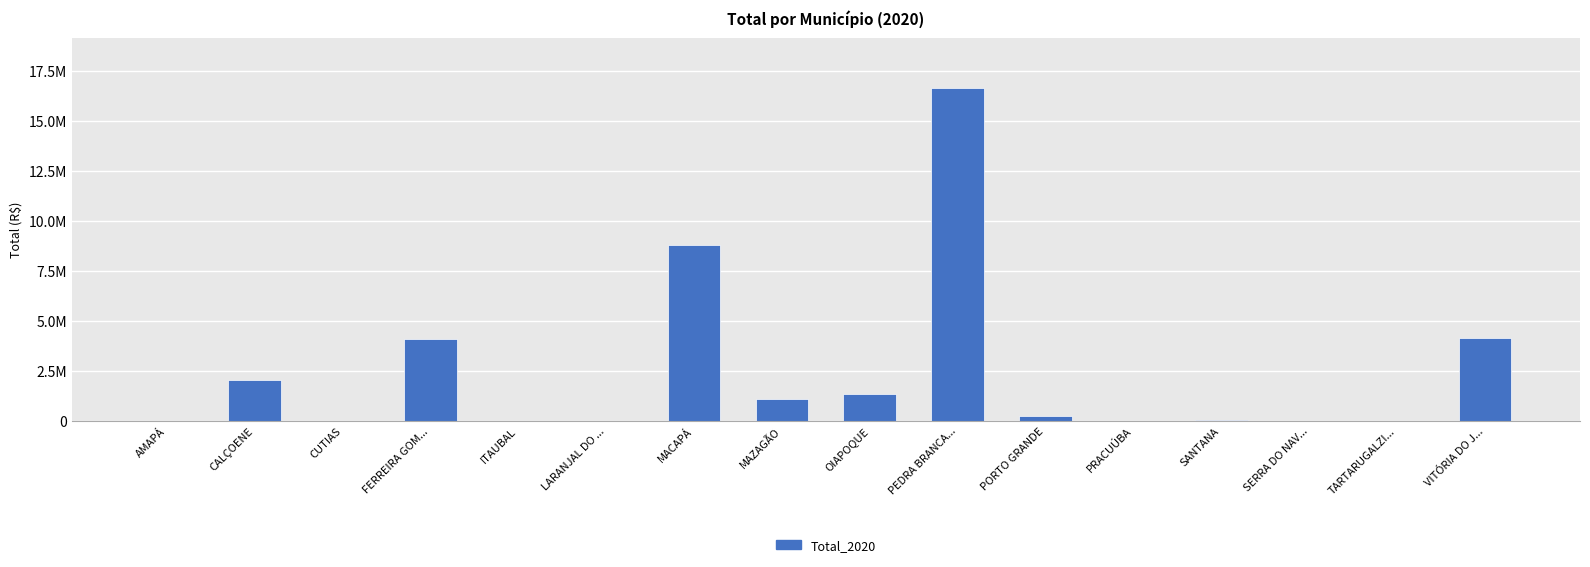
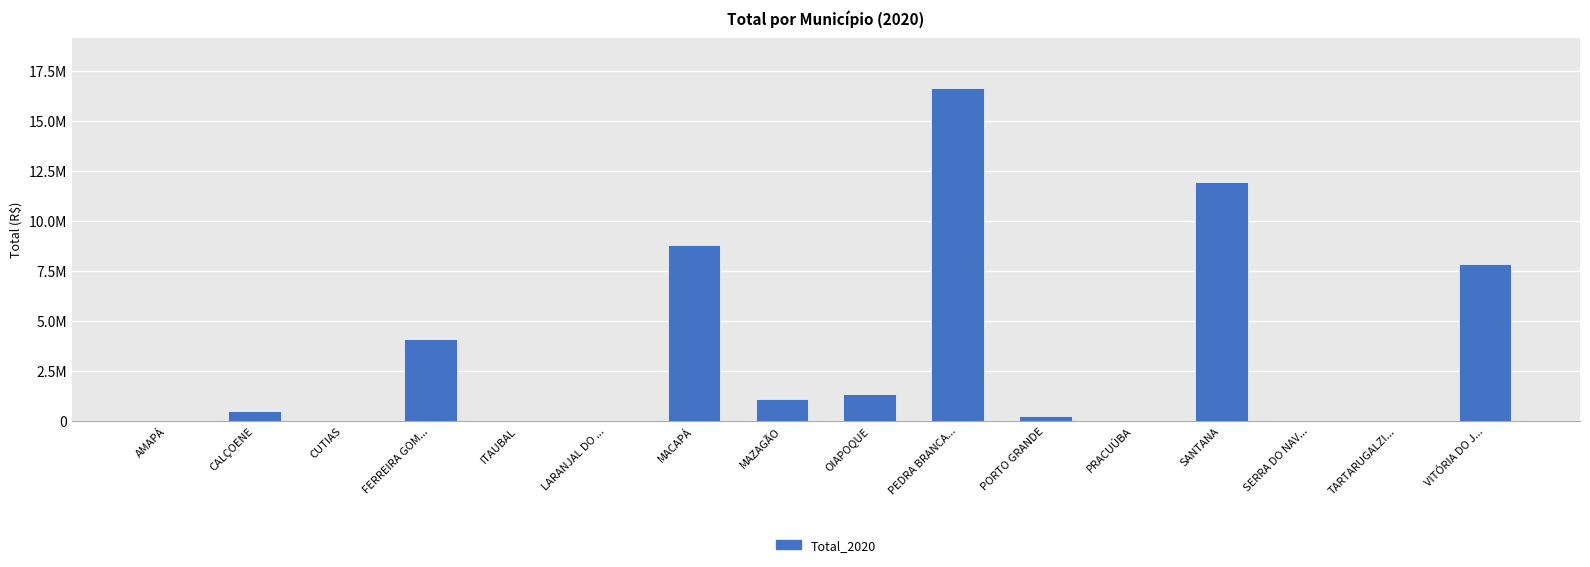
CALÇOENE: 2000000 -> 500000
SANTANA: 0 -> 11900000
VITÓRIA DO J...: 4200000 -> 7800000
